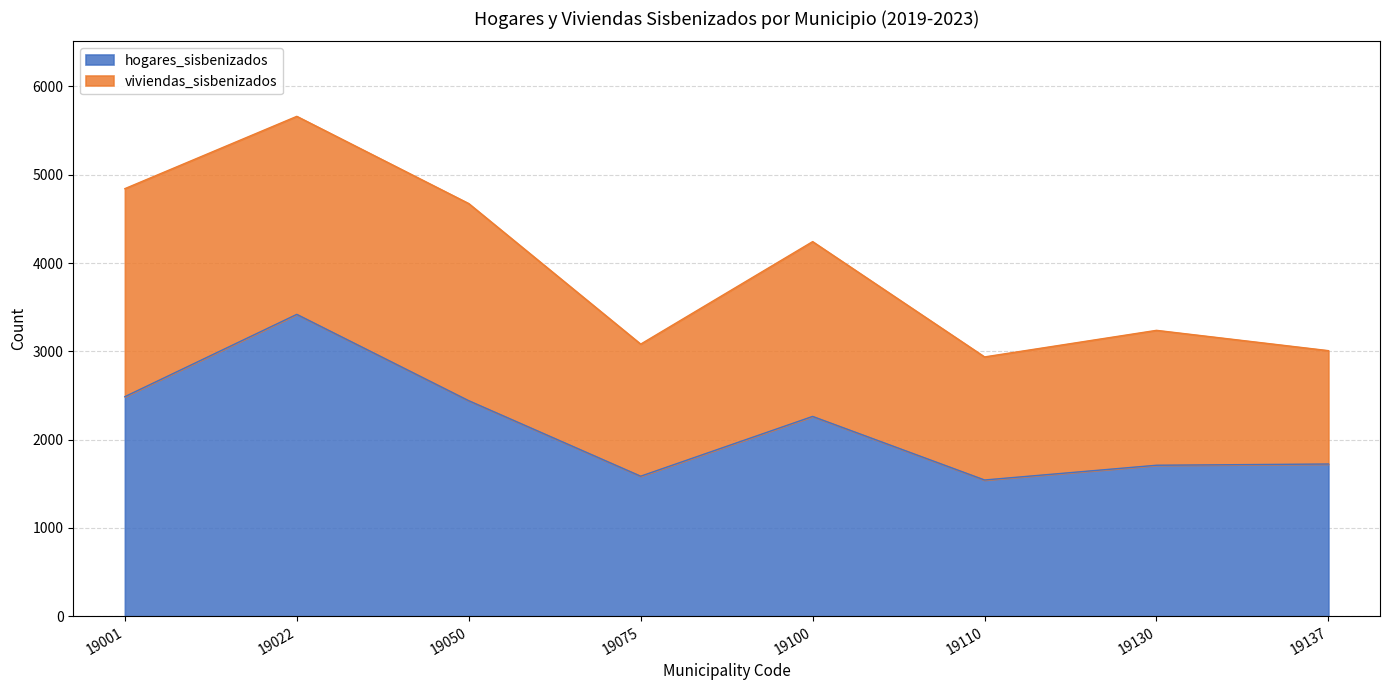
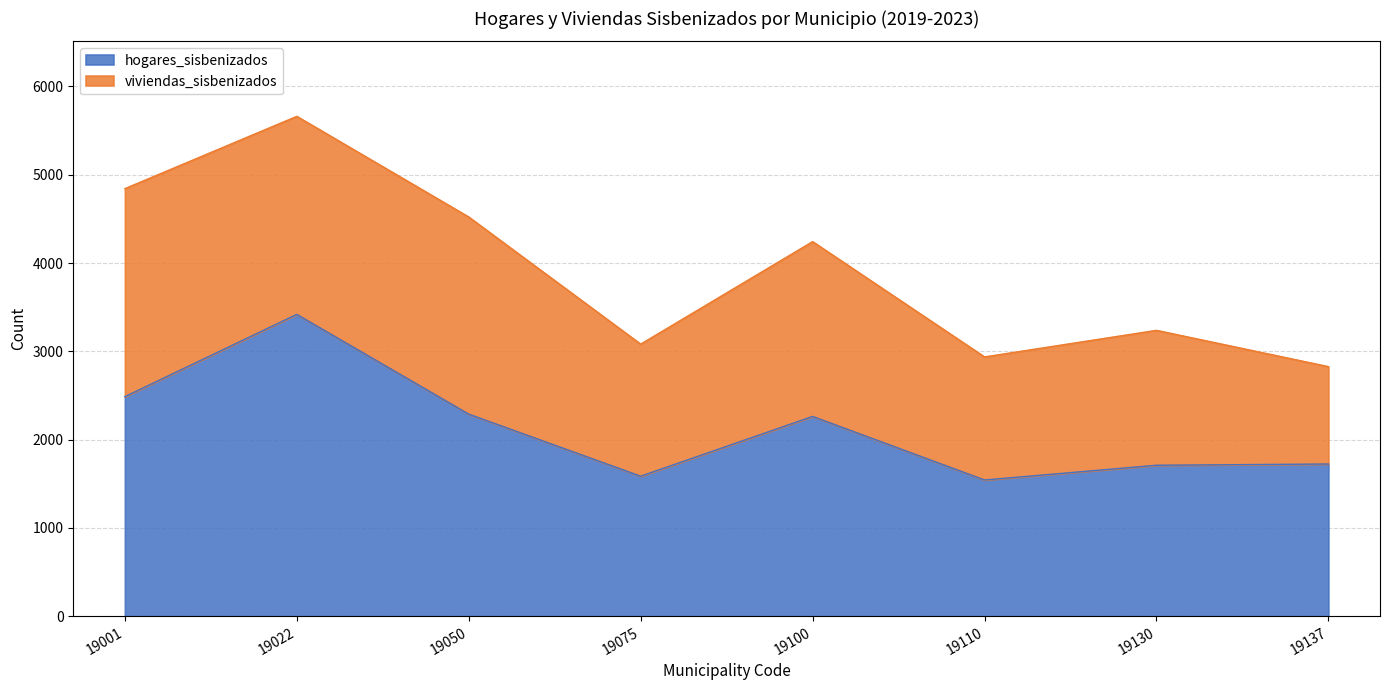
hogares_sisbenizados, 19050: 2400 -> 2300
viviendas_sisbenizados, 19137: 1300 -> 1100
